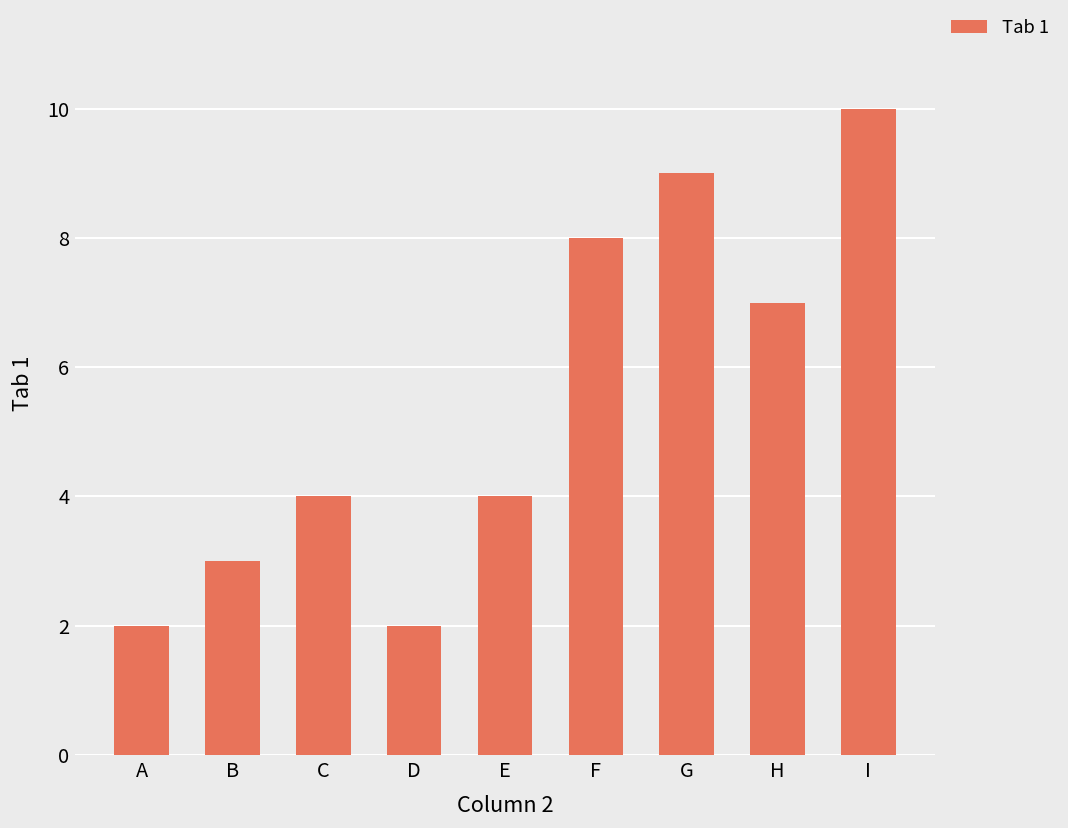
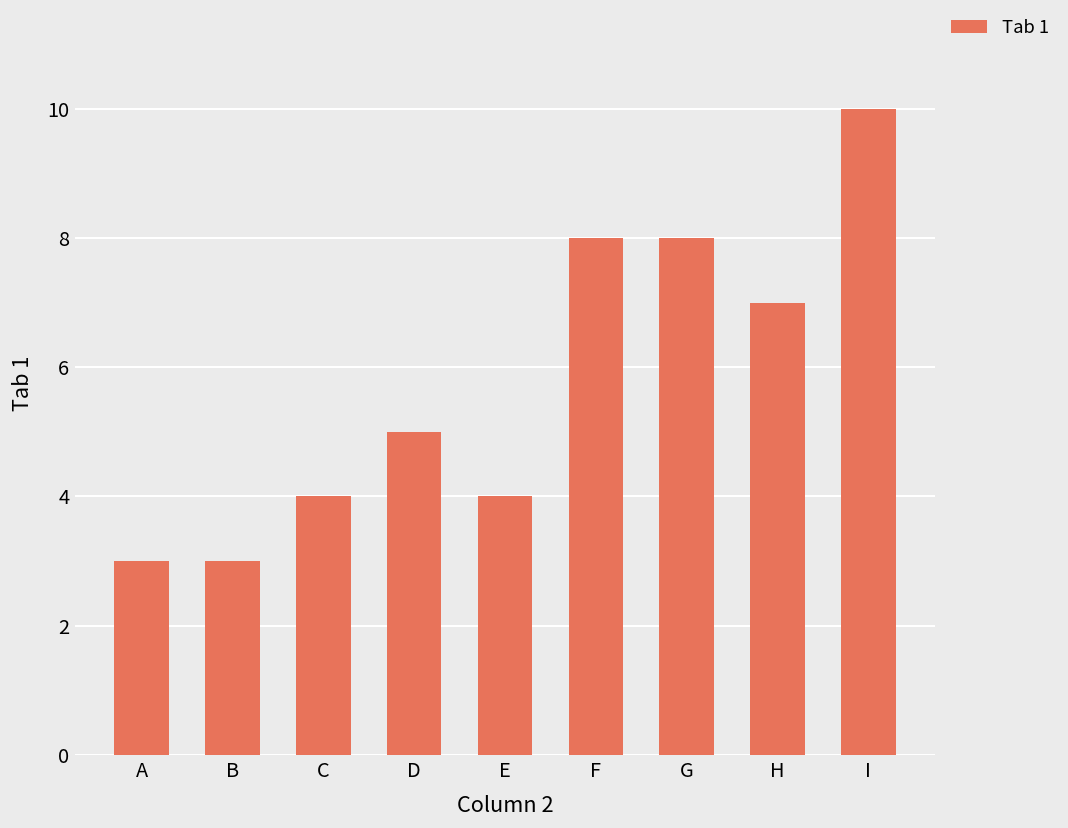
A: 2 -> 3
D: 2 -> 5
G: 9 -> 8
